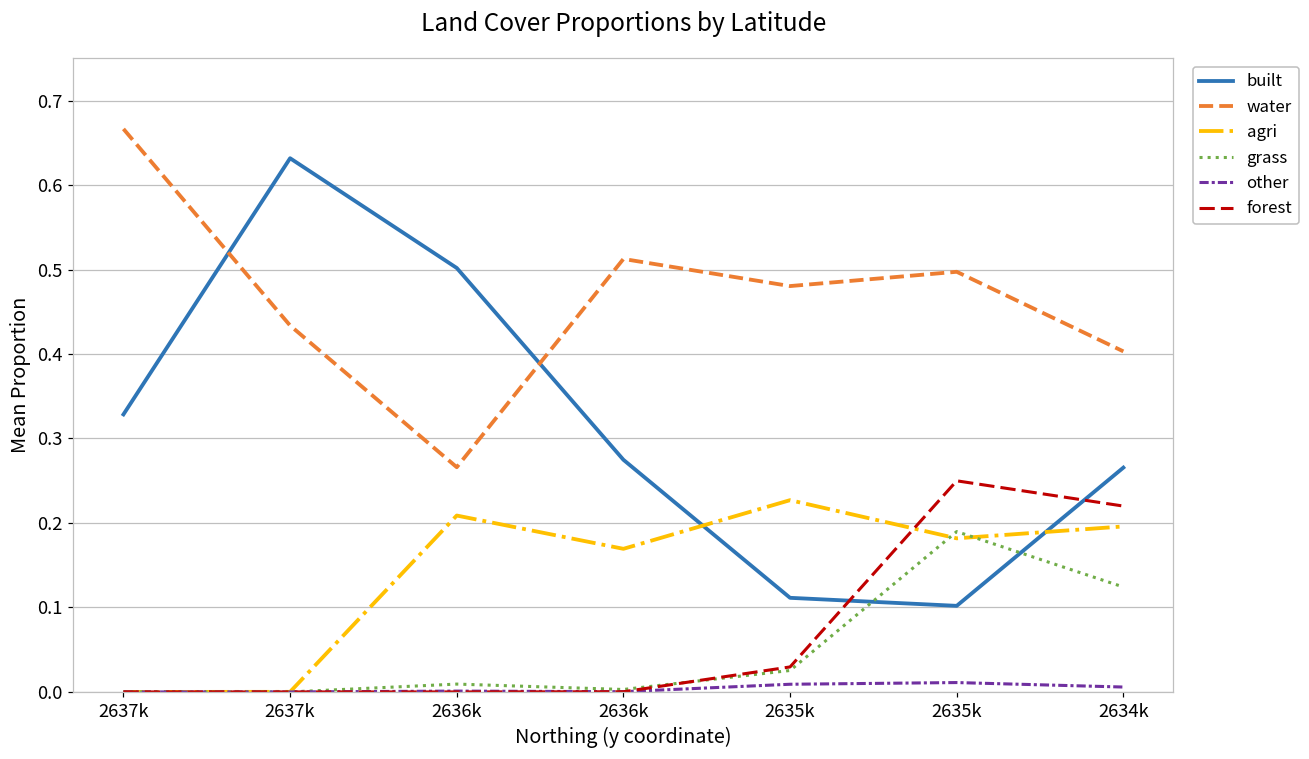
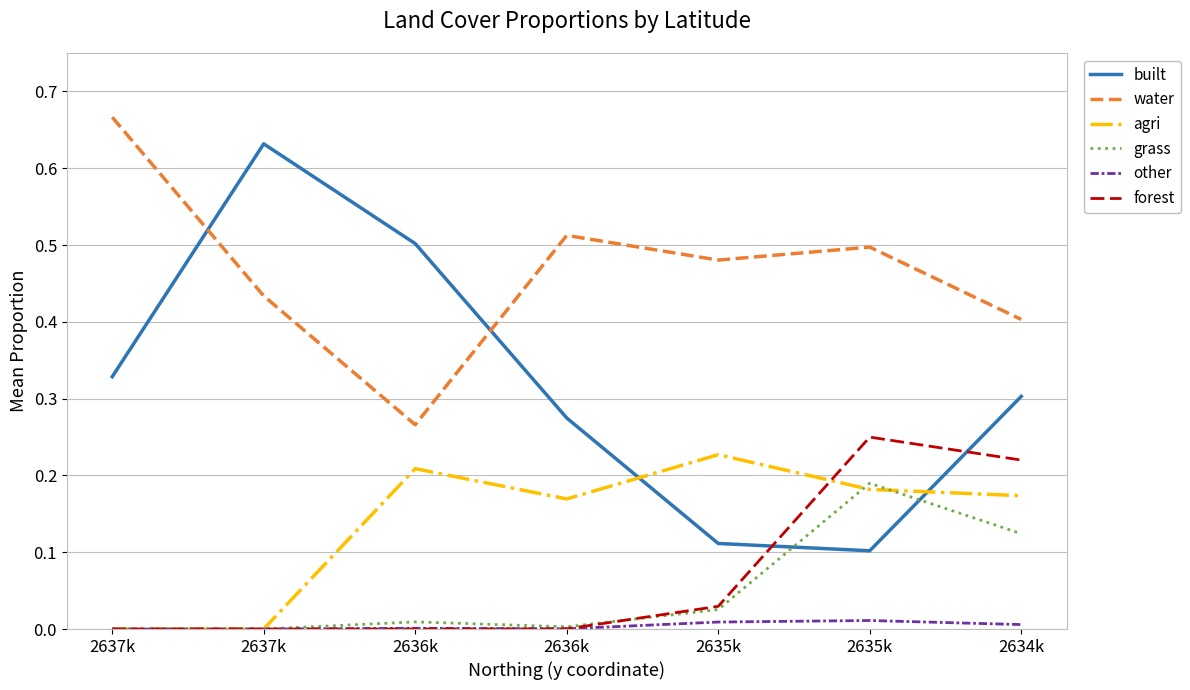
built, 2634k: 0.27 -> 0.30
agri, 2634k: 0.20 -> 0.17
